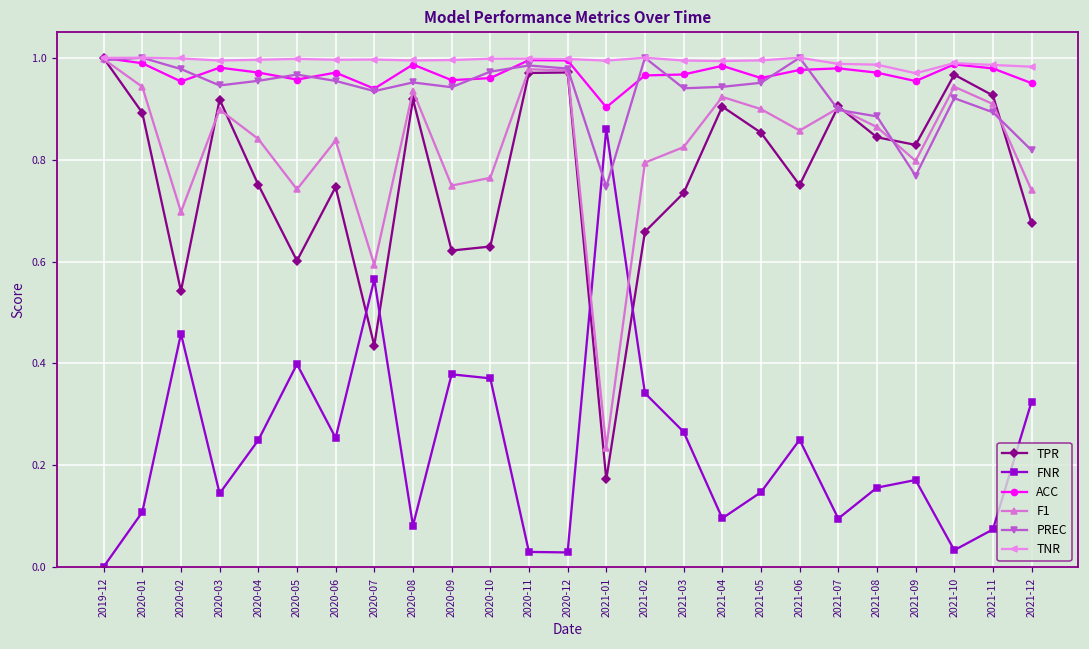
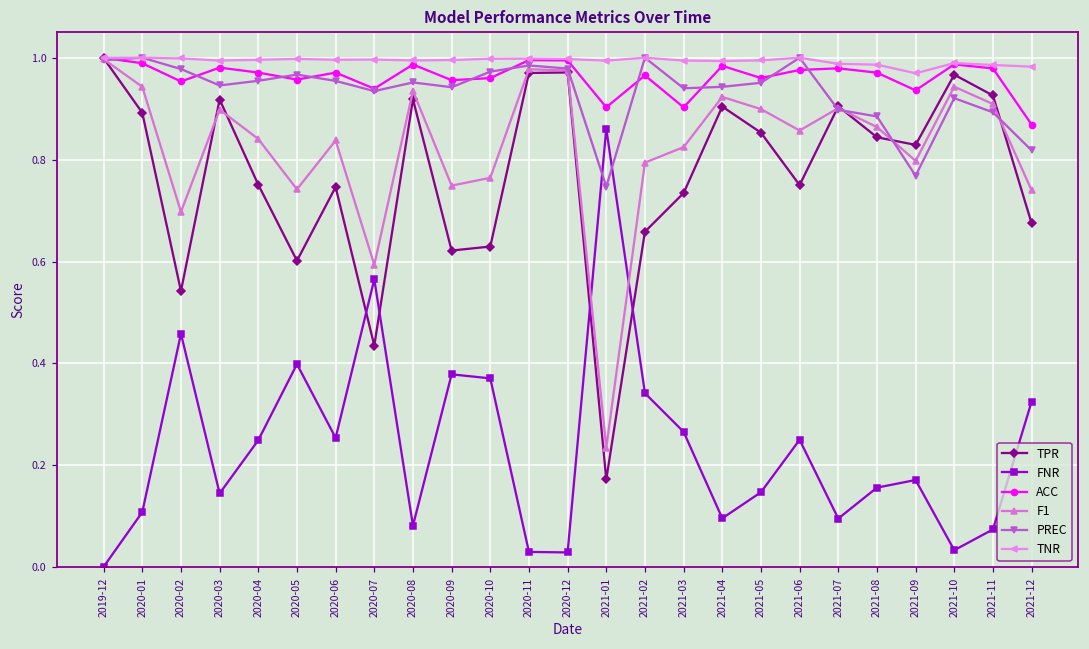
ACC, 2021-03: 0.97 -> 0.90
ACC, 2021-09: 0.95 -> 0.94
ACC, 2021-12: 0.95 -> 0.87
